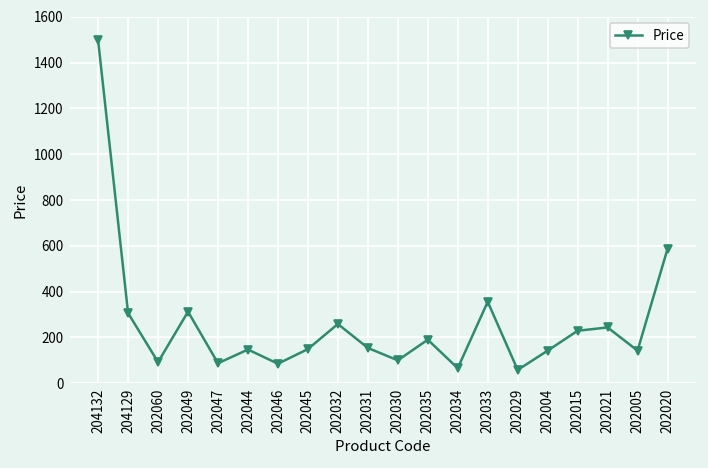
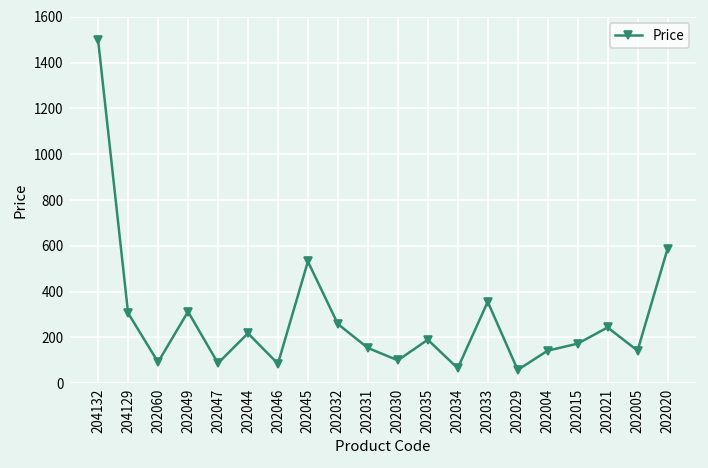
202044: 150 -> 220
202045: 150 -> 530
202015: 230 -> 170
